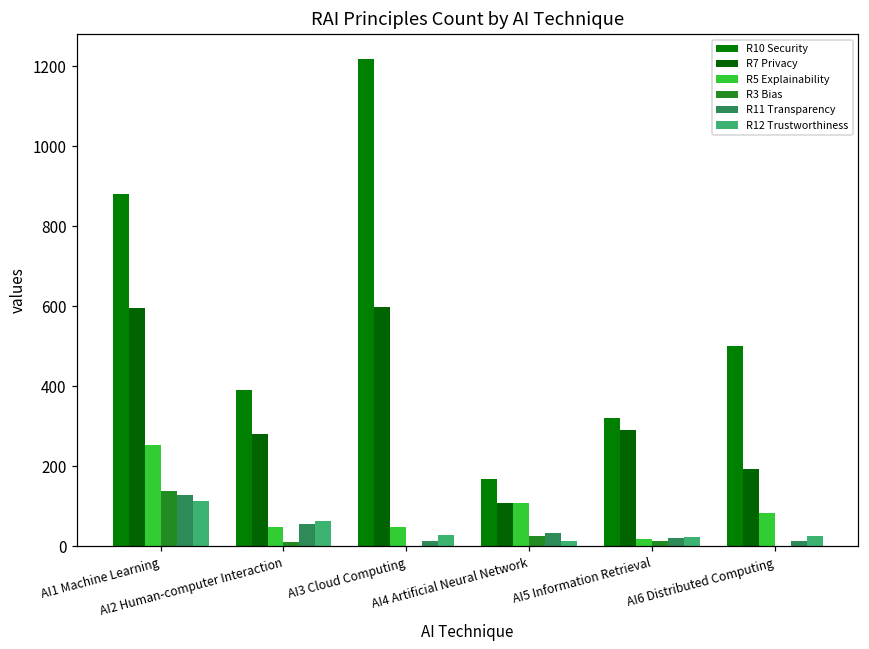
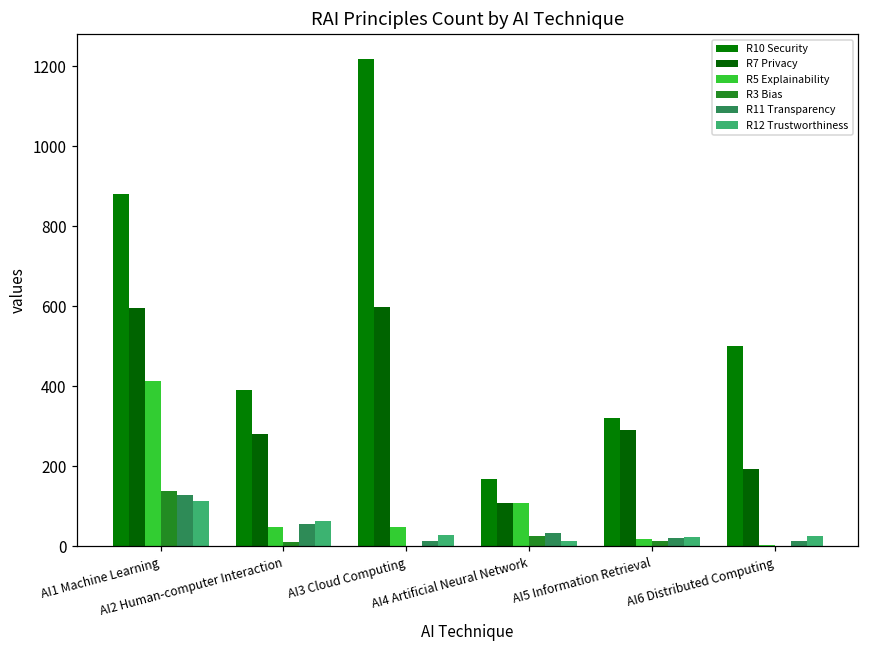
R5 Explainability, AI1 Machine Learning: 250 -> 410
R5 Explainability, AI6 Distributed Computing: 80 -> 0
